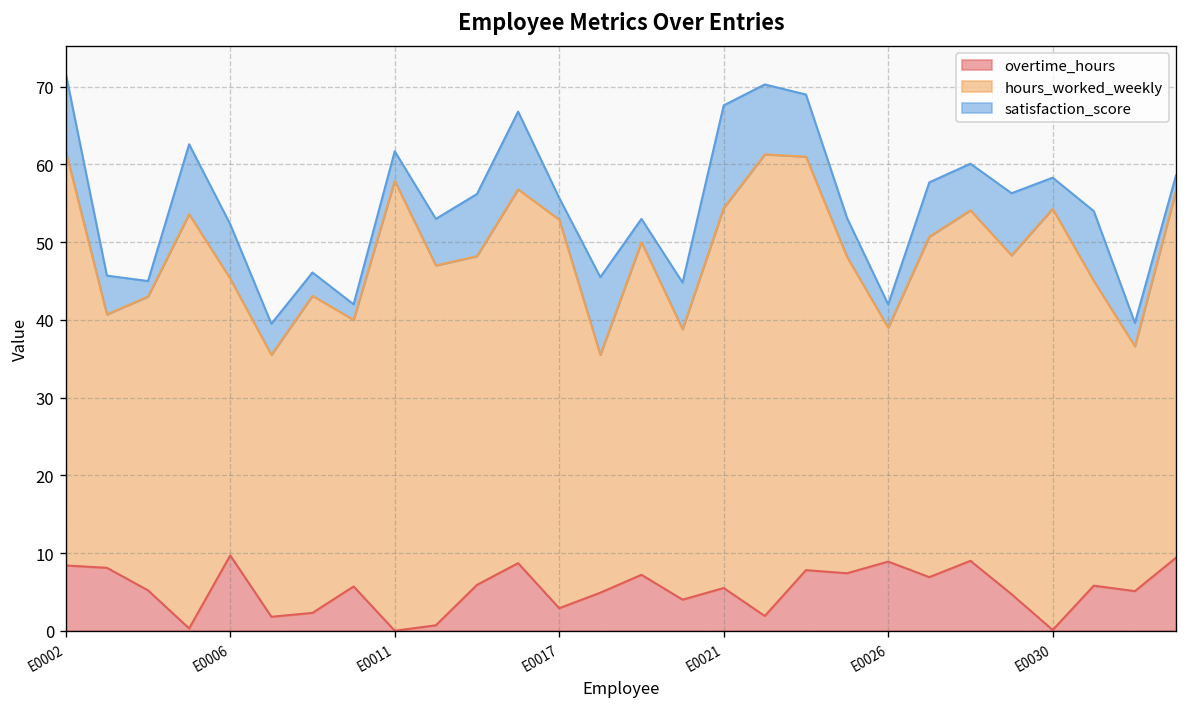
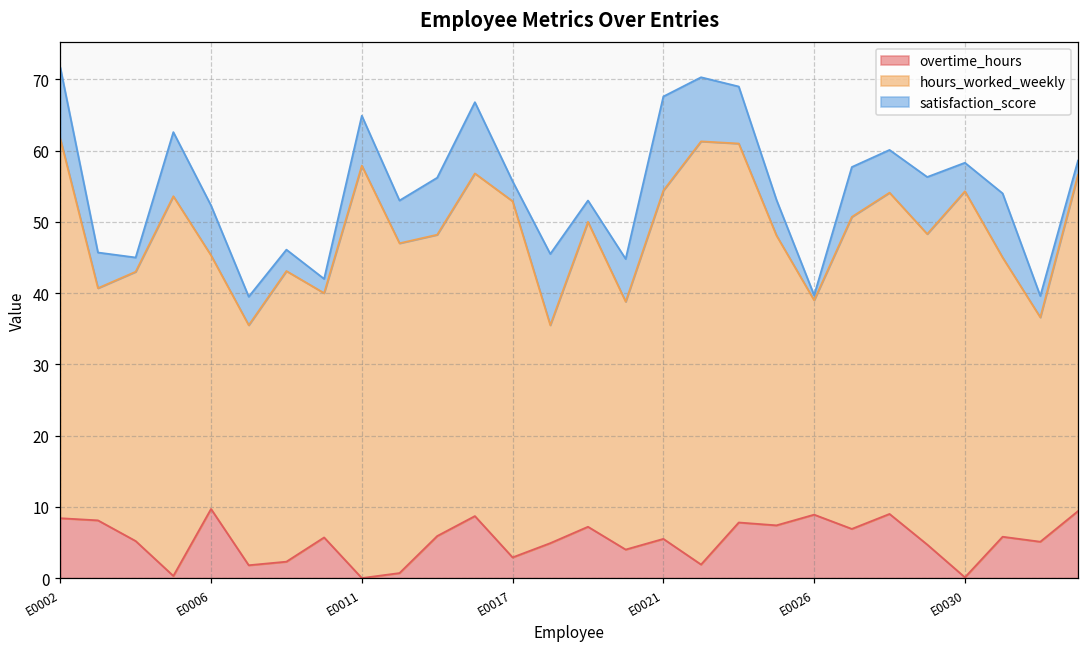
satisfaction_score, E0011: 4 -> 7
satisfaction_score, E0026: 3 -> 1
